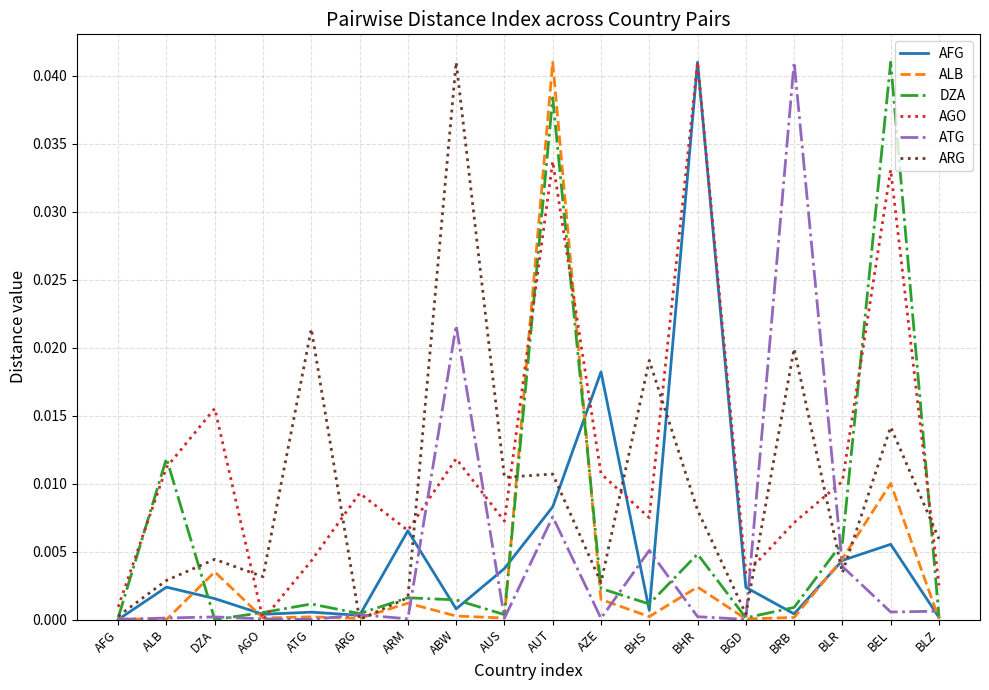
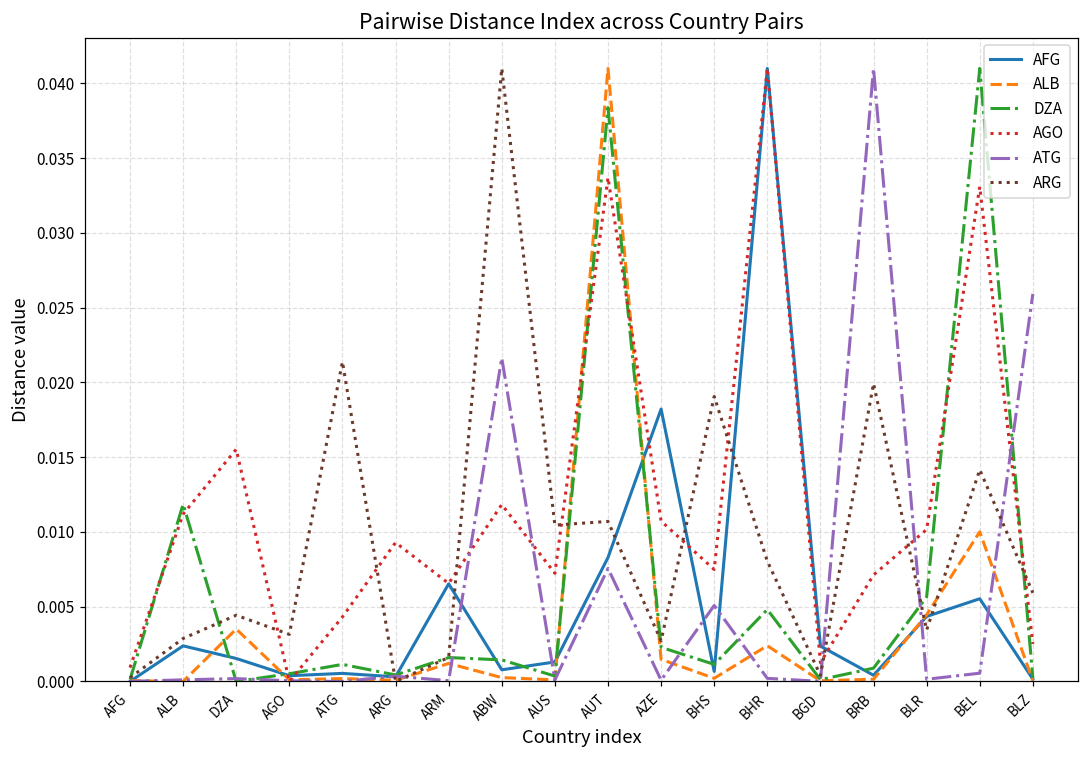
AFG, AUS: 0.0038 -> 0.0013
AGO, BGD: 0.0033 -> 0.0013
ATG, BLR: 0.0039 -> 0.0001
ATG, BLZ: 0.0006 -> 0.0259
